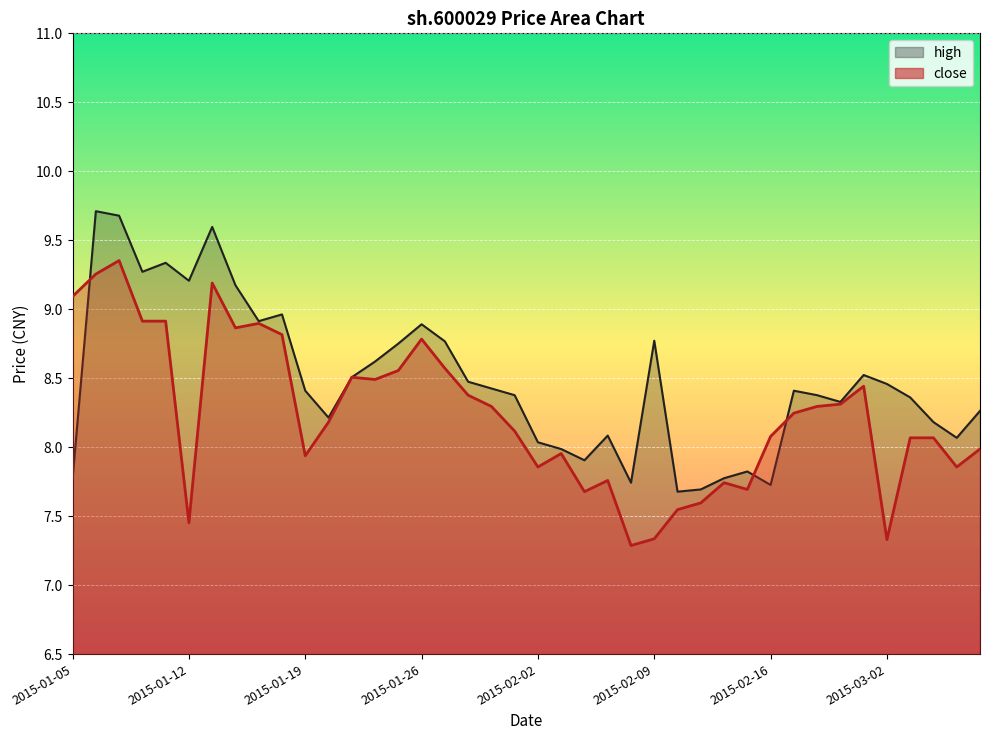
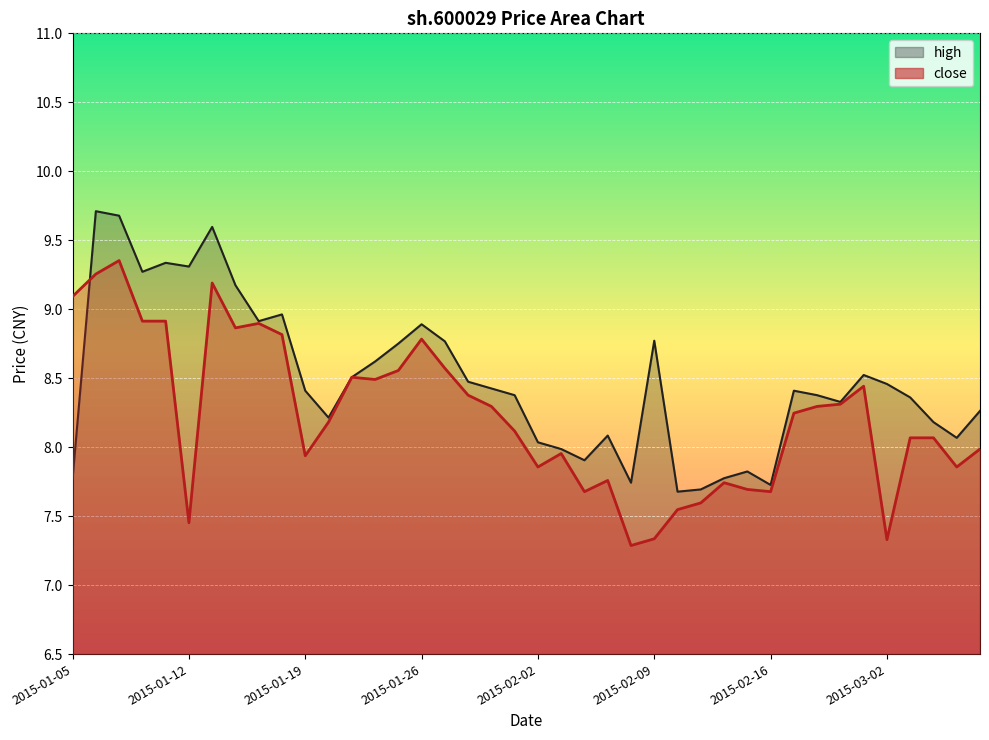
high, 2015-01-12: 9.21 -> 9.31
close, 2015-02-16: 8.08 -> 7.68
